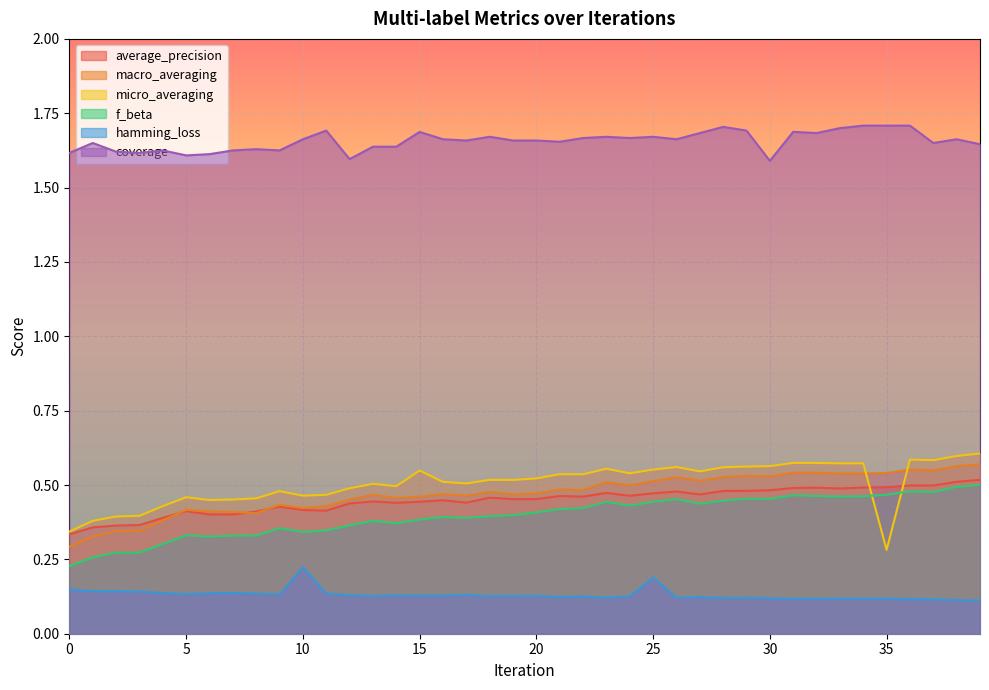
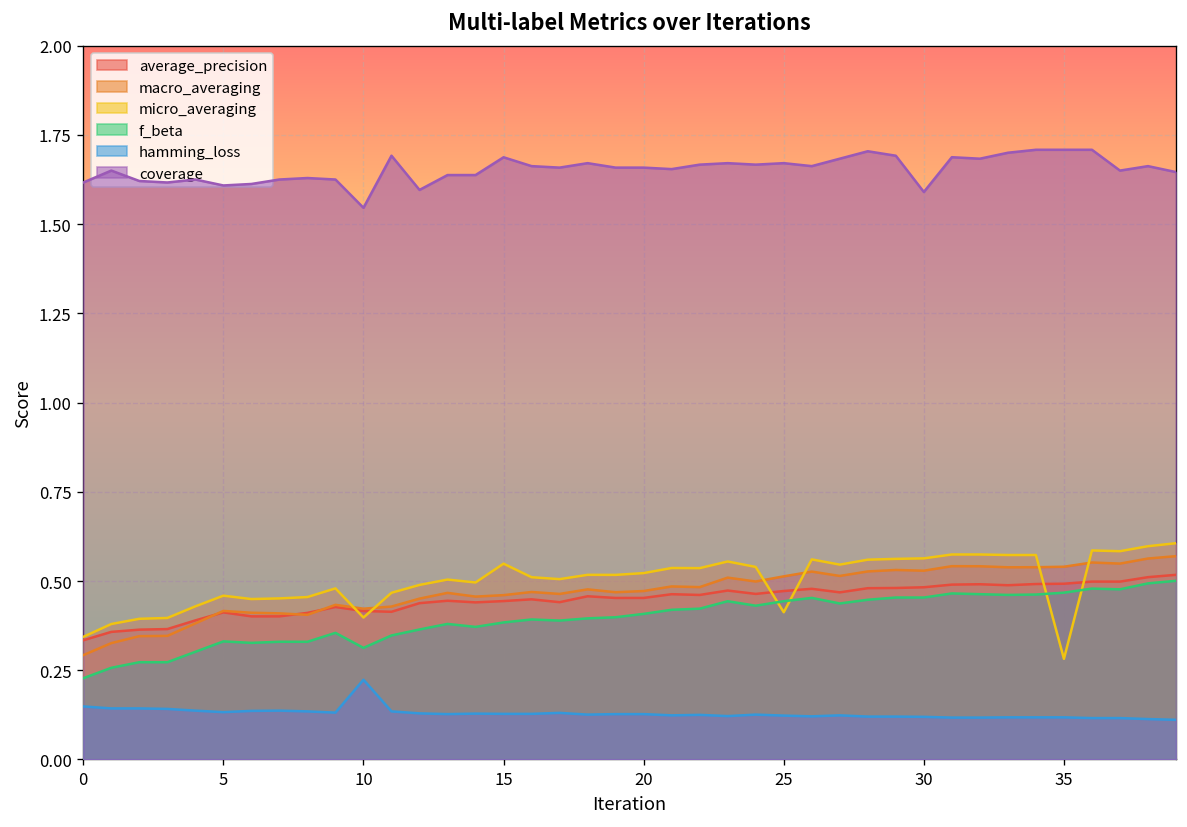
micro_averaging, 10: 0.46 -> 0.40
f_beta, 10: 0.34 -> 0.31
coverage, 10: 1.66 -> 1.55
micro_averaging, 25: 0.55 -> 0.41
hamming_loss, 25: 0.19 -> 0.12
